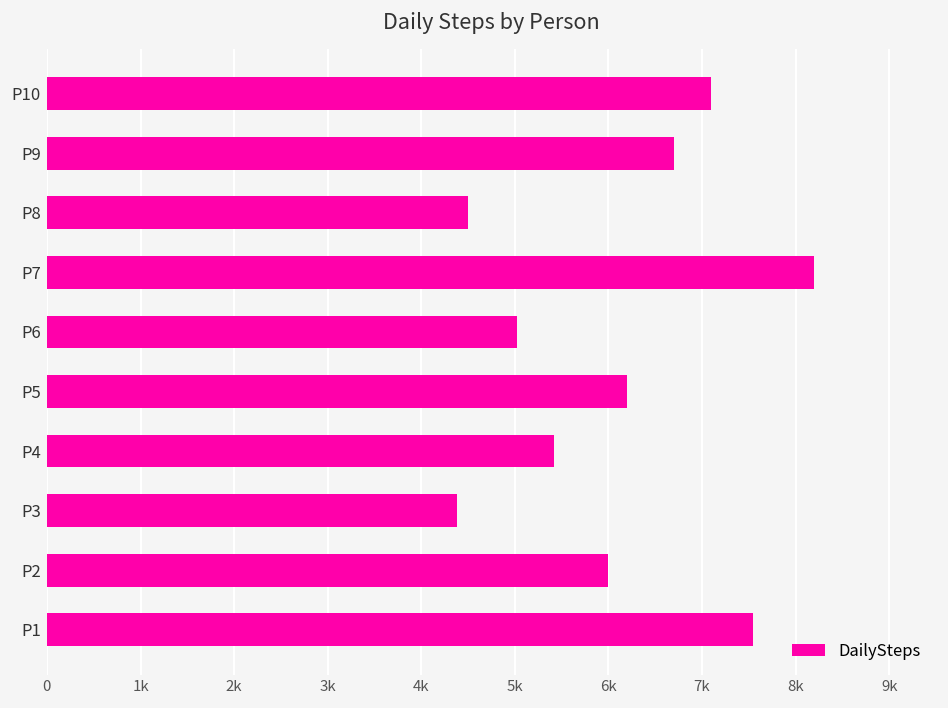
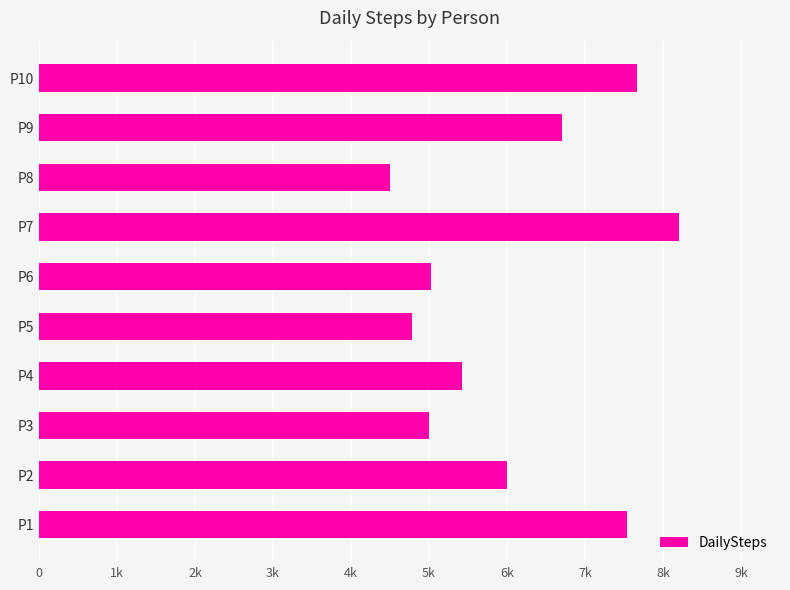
P10: 7100 -> 7700
P5: 6200 -> 4800
P3: 4400 -> 5000
